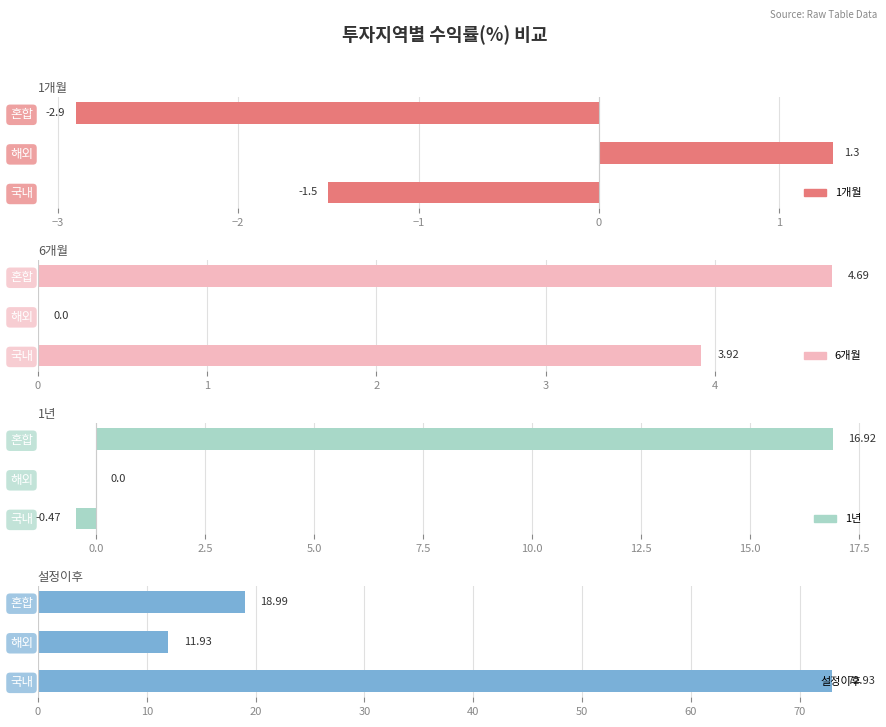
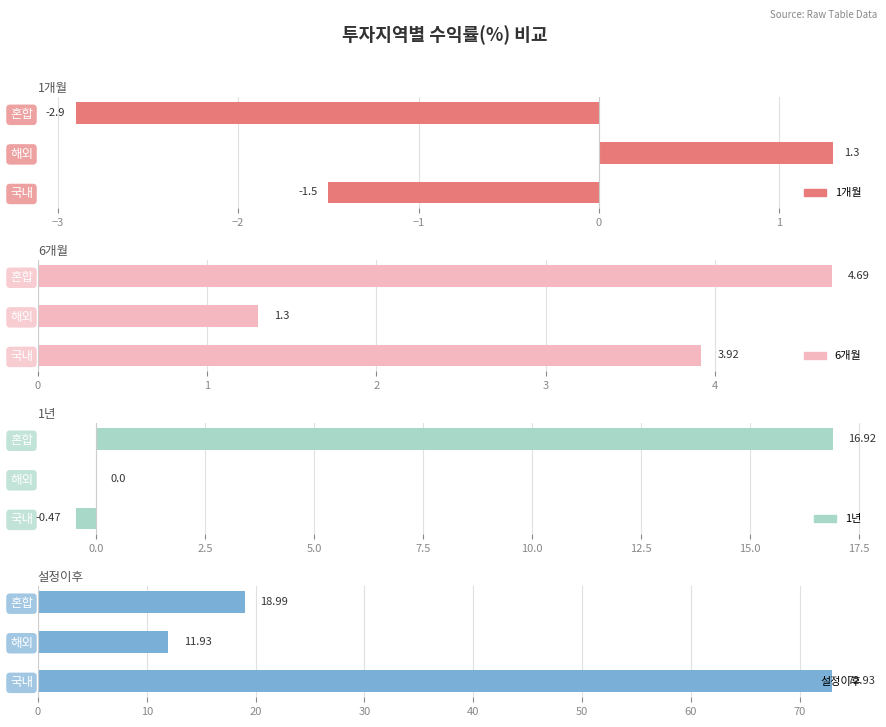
6개월, 해외: 0.0 -> 1.3
